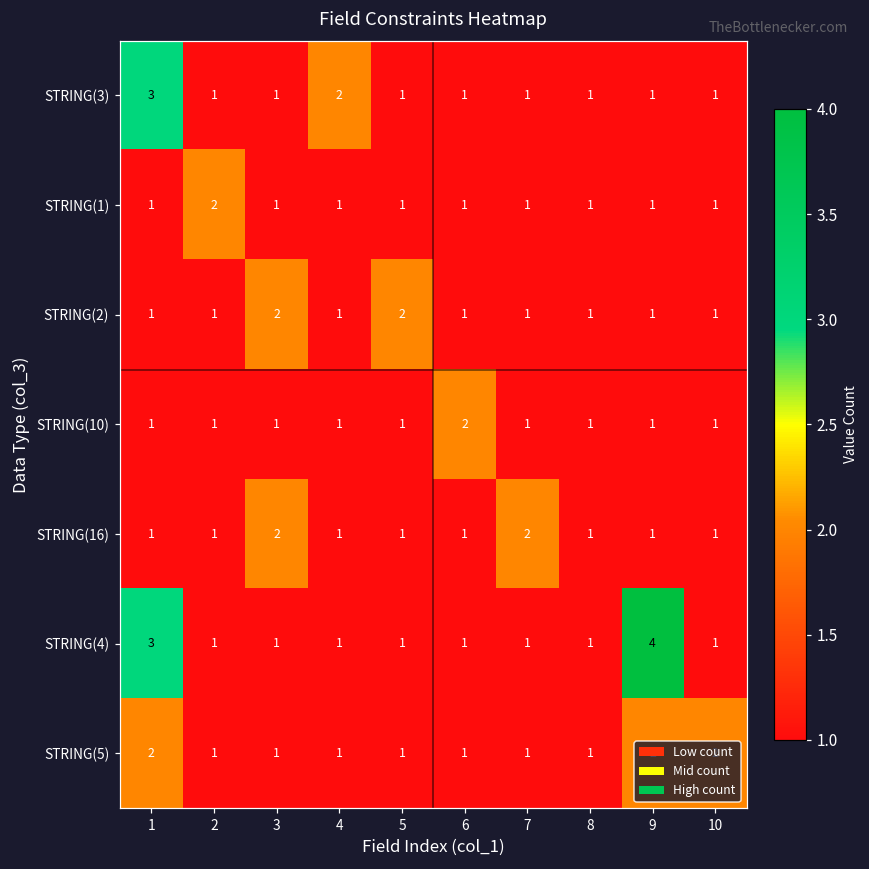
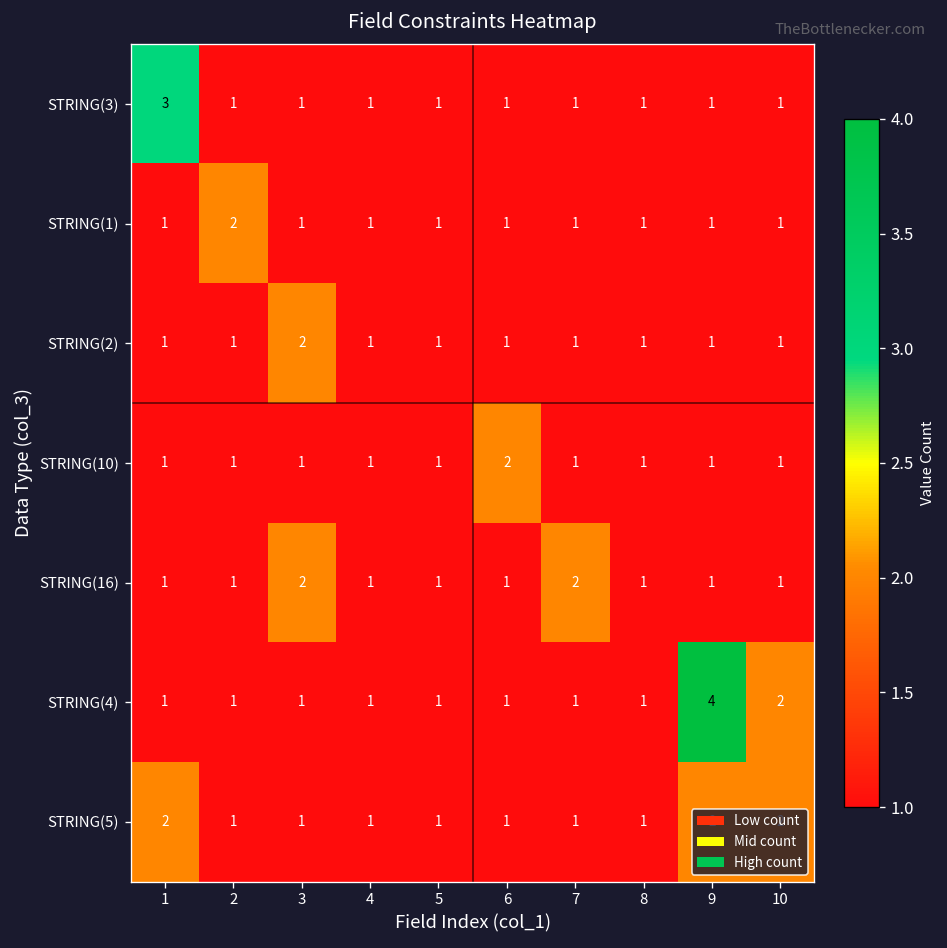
STRING(3), 4: 2 -> 1
STRING(2), 5: 2 -> 1
STRING(4), 1: 3 -> 1
STRING(4), 10: 1 -> 2
